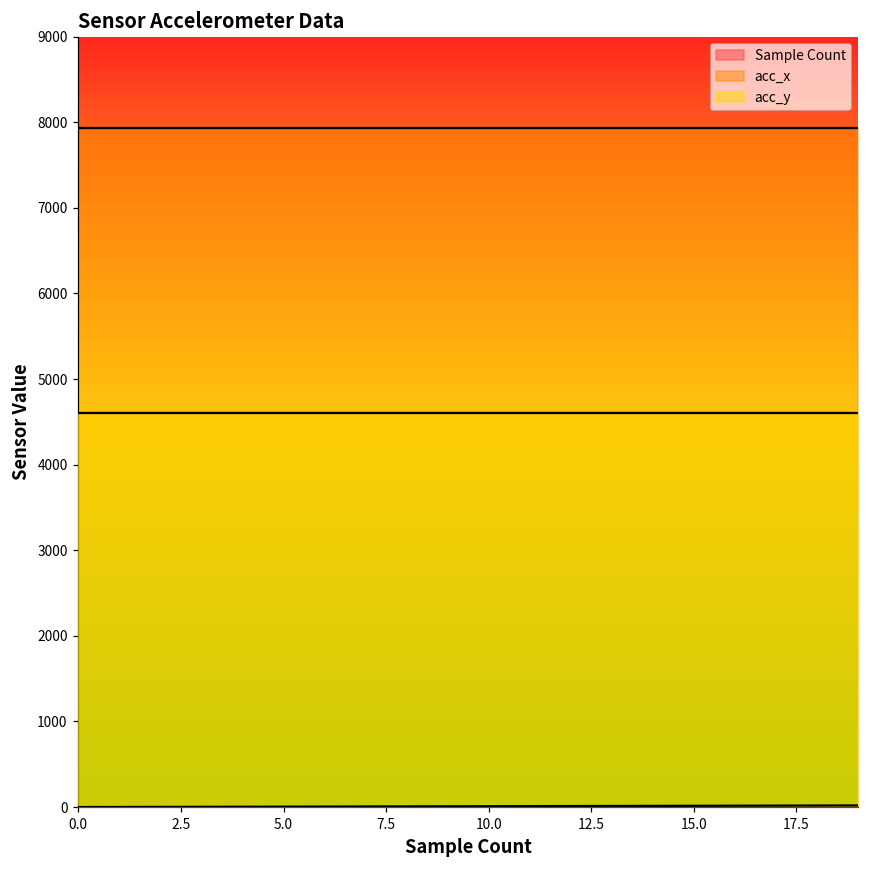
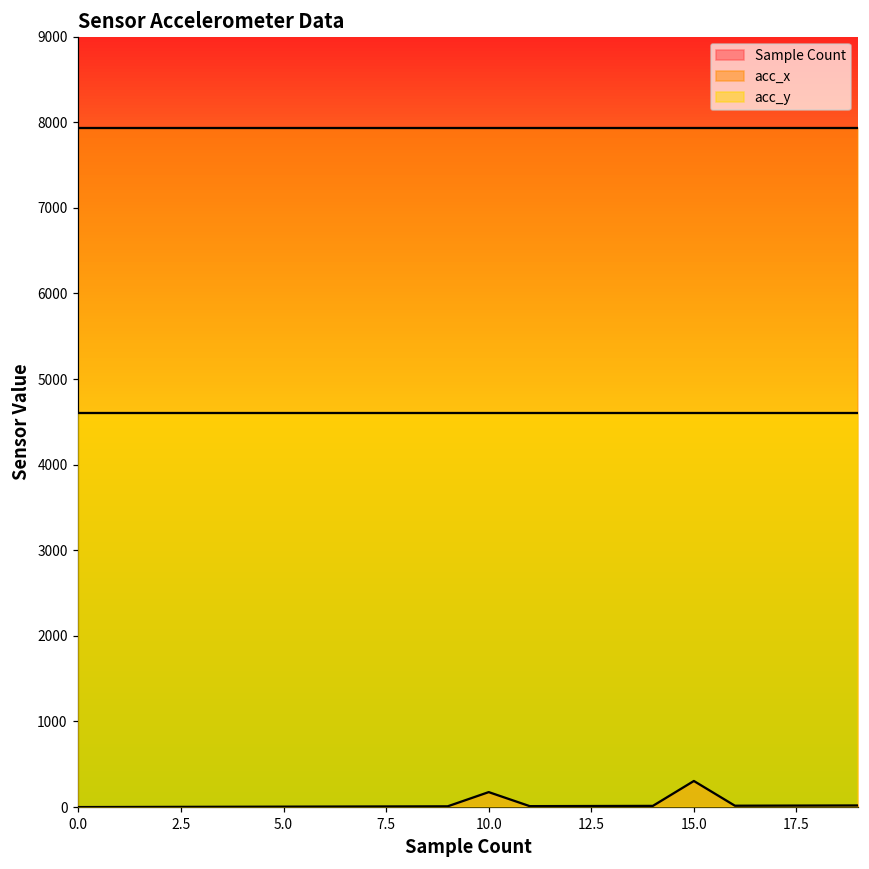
Sample Count, 10.0: 0 -> 200
Sample Count, 15.0: 0 -> 300
